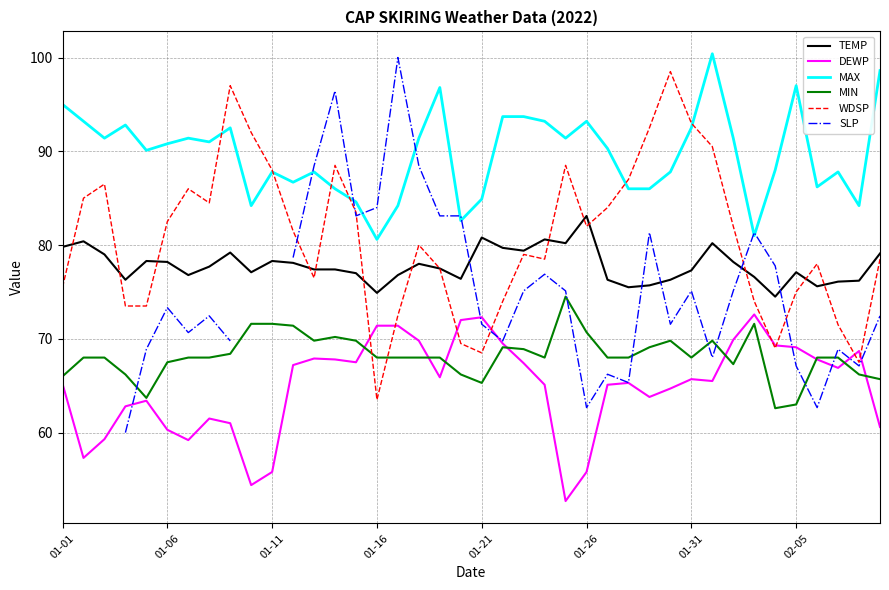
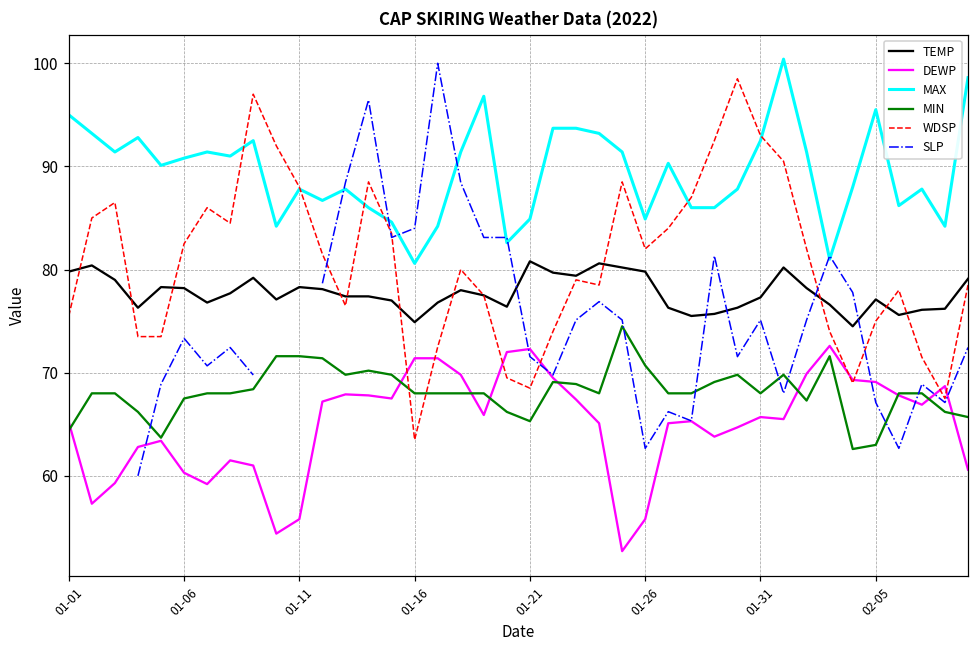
MIN, 01-01: 66 -> 64
TEMP, 01-26: 83 -> 80
MAX, 01-26: 93 -> 85
MAX, 02-05: 97 -> 96
